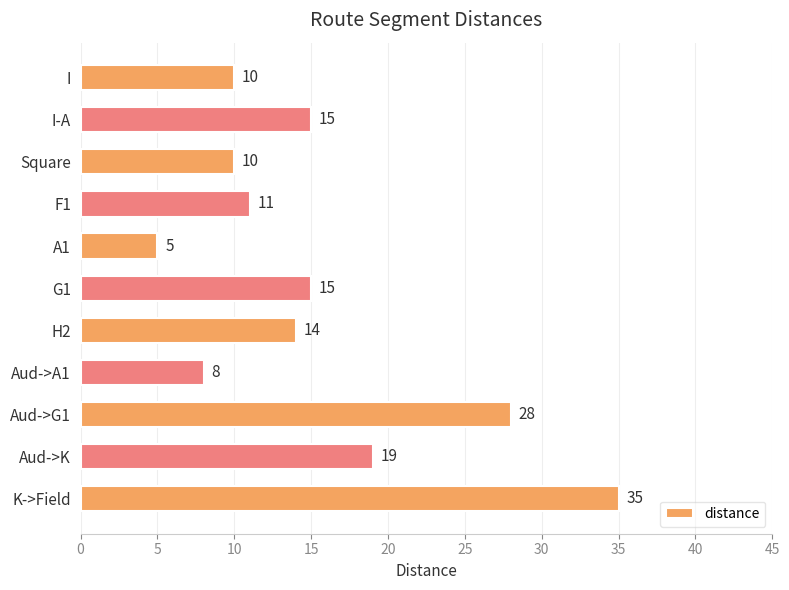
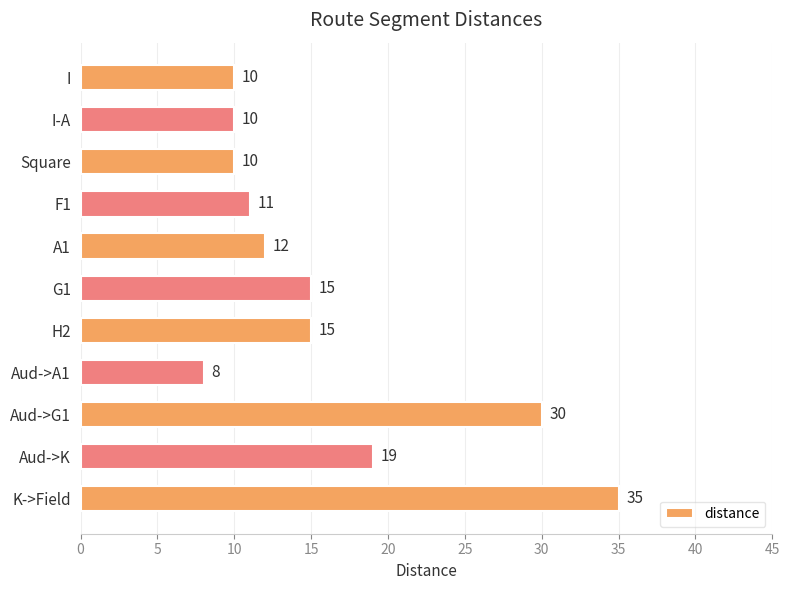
I-A: 15 -> 10
A1: 5 -> 12
H2: 14 -> 15
Aud->G1: 28 -> 30
